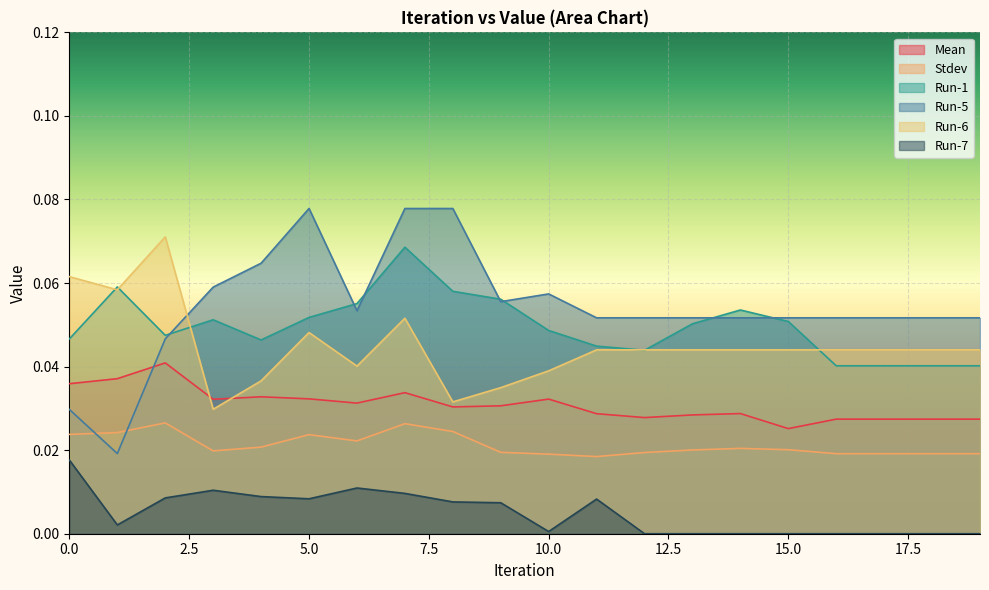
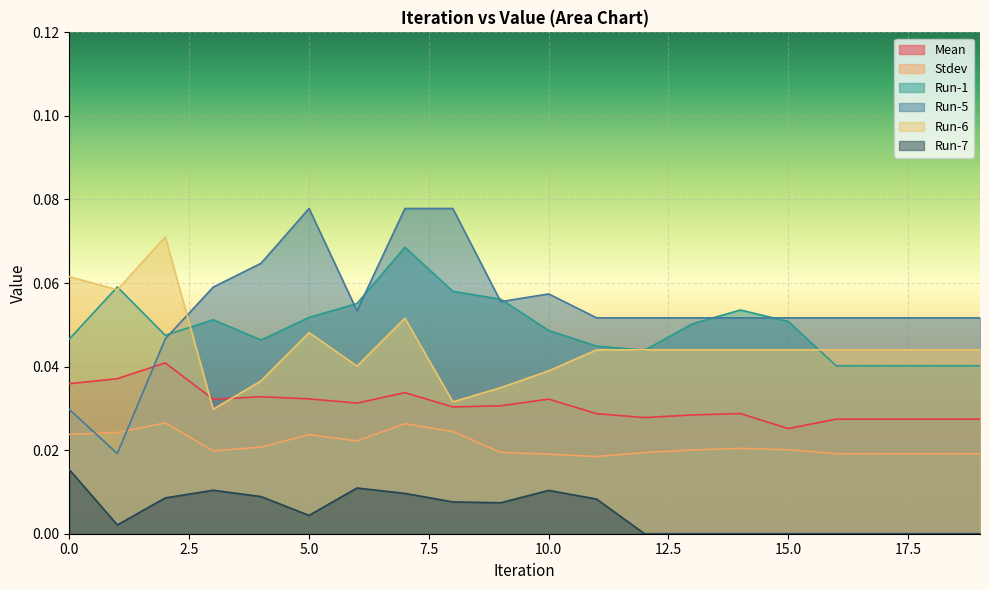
Run-7, 0.0: 0.018 -> 0.015
Run-7, 5.0: 0.008 -> 0.004
Run-7, 10.0: 0.001 -> 0.010
